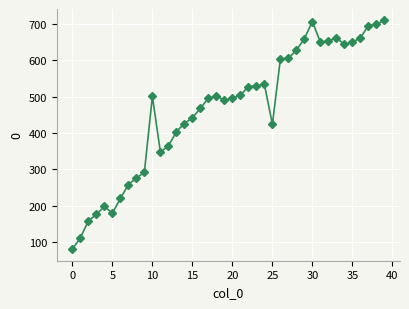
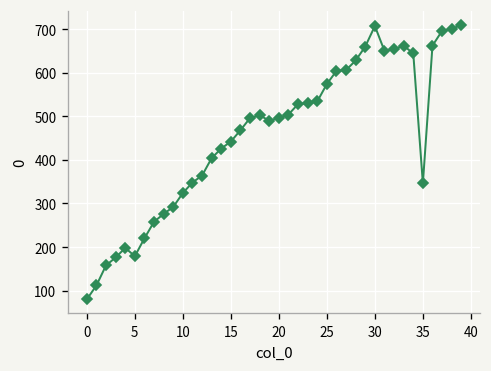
10: 500 -> 320
25: 420 -> 570
35: 650 -> 350
